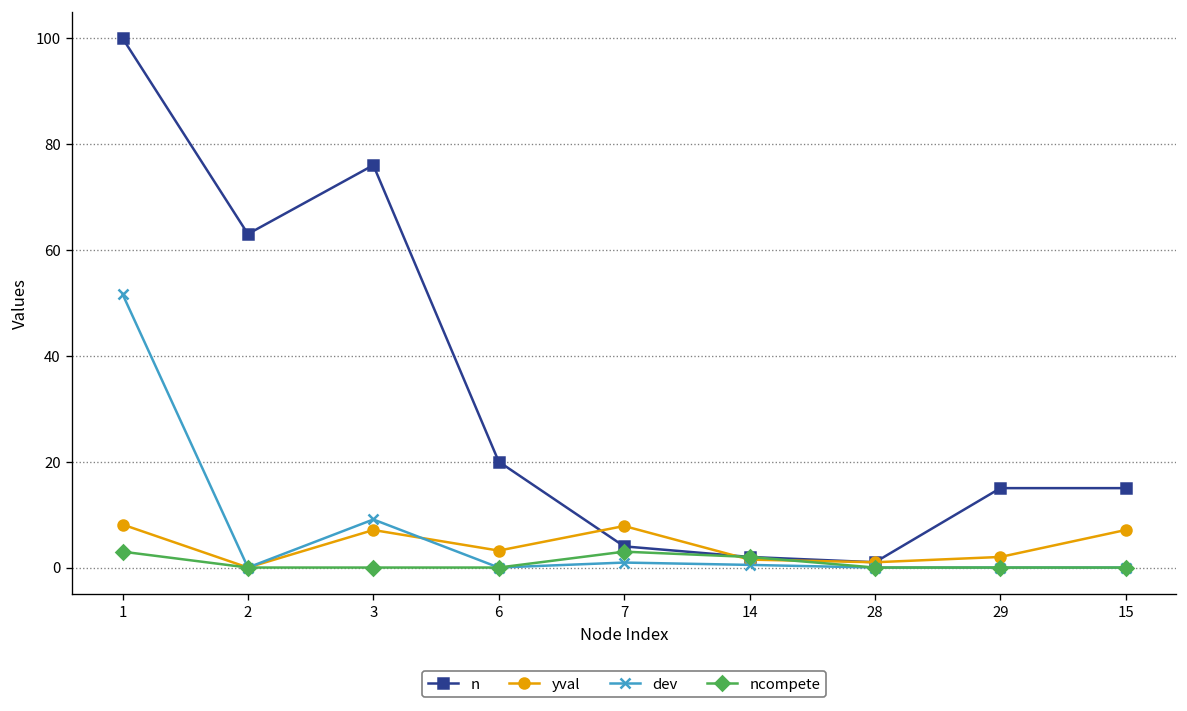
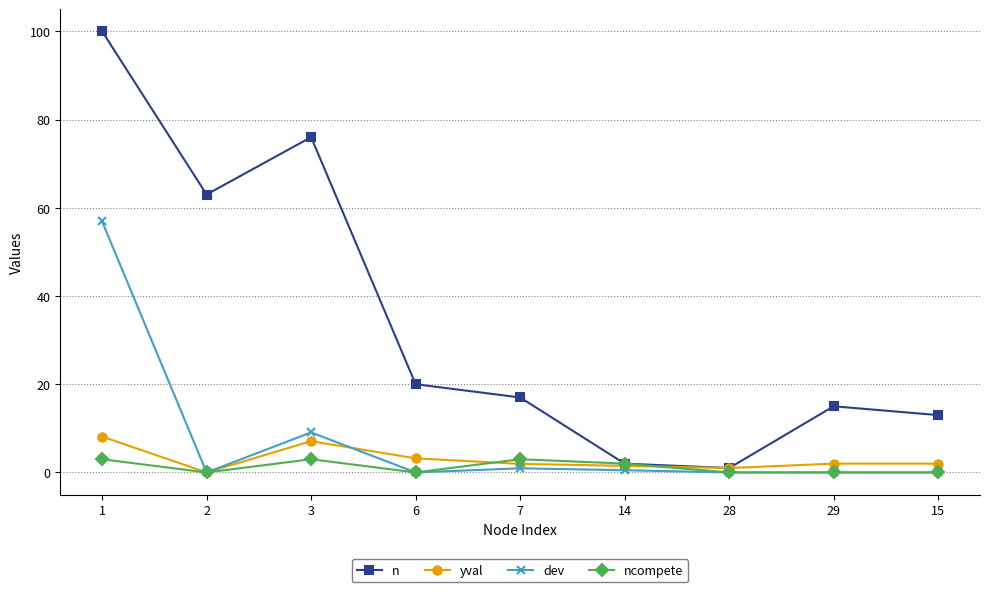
dev, 1: 52 -> 57
ncompete, 3: 0 -> 3
n, 7: 4 -> 17
yval, 7: 8 -> 2
n, 15: 15 -> 13
yval, 15: 7 -> 2
